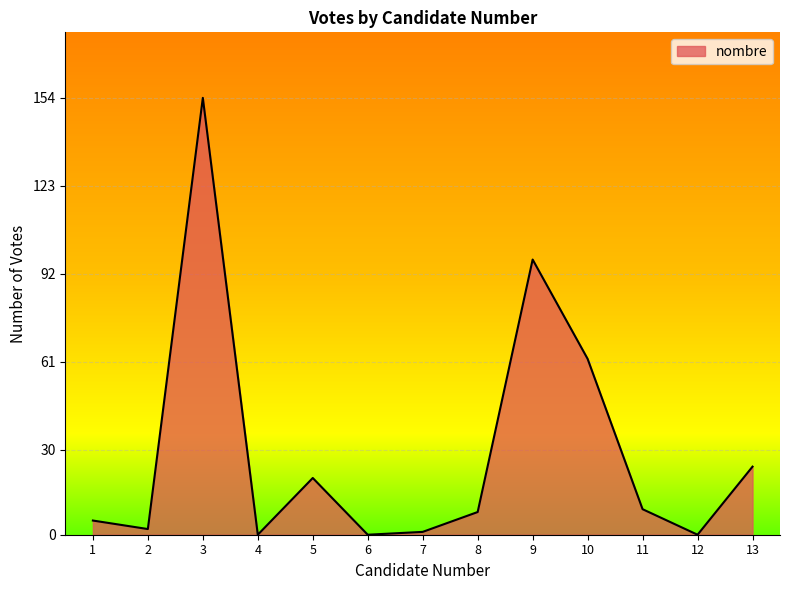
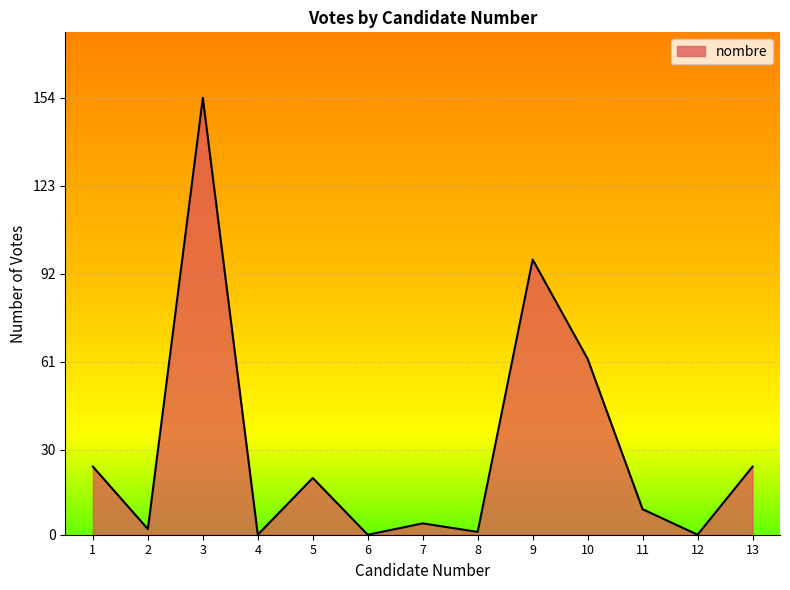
1: 5 -> 24
7: 1 -> 4
8: 8 -> 1
